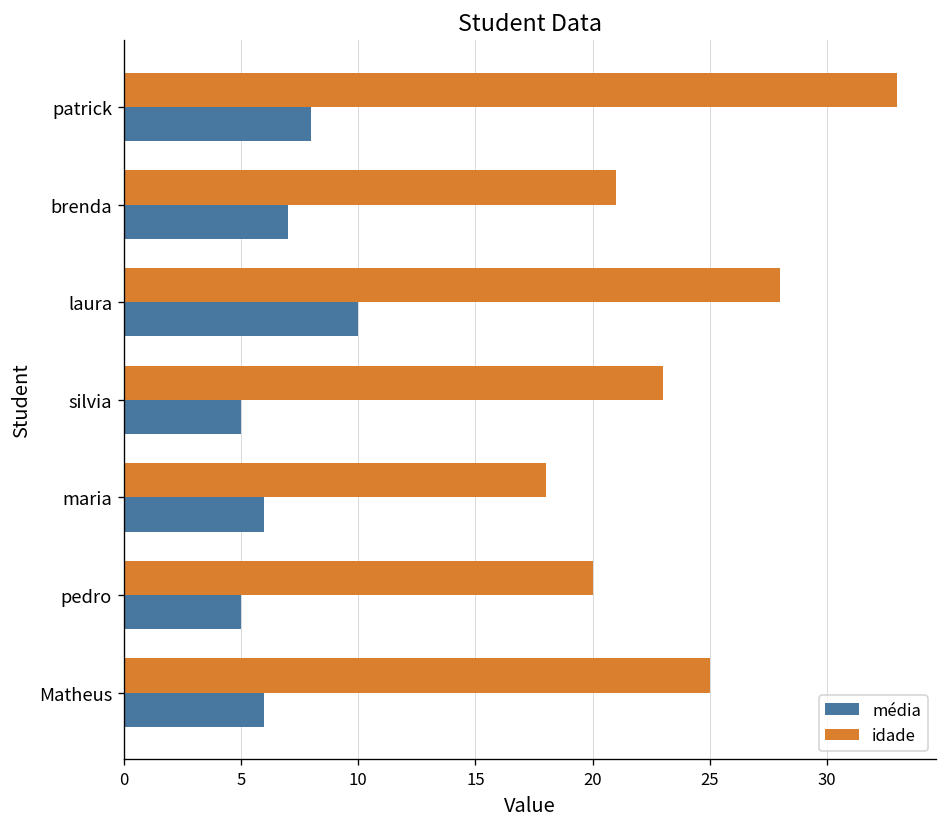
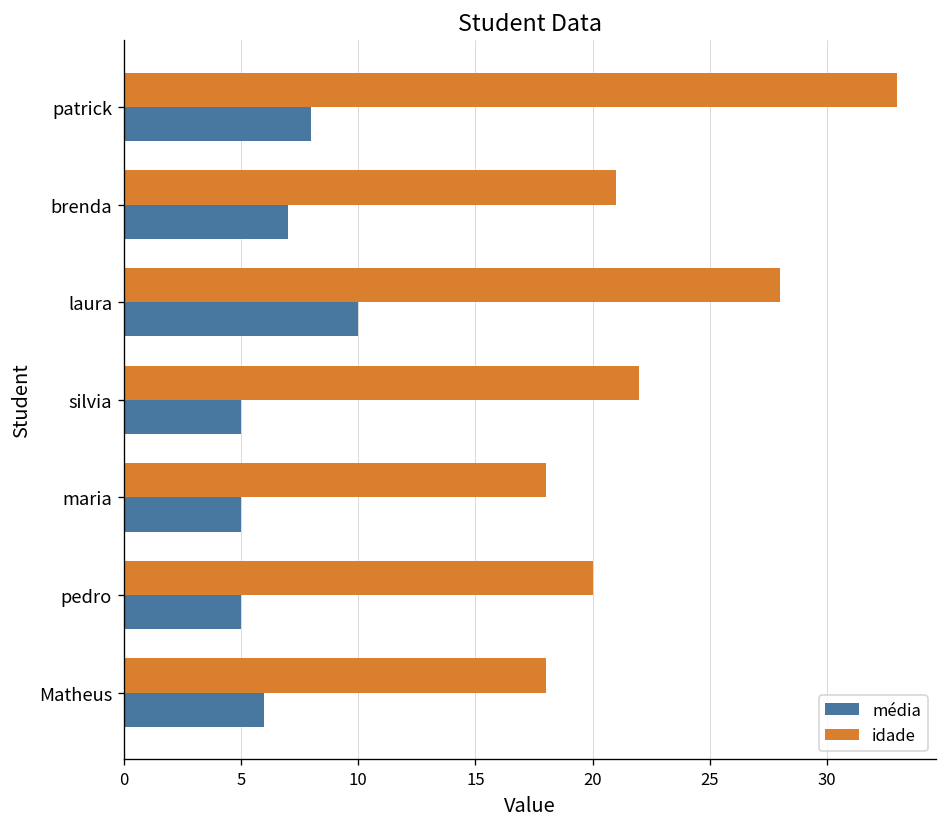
idade, silvia: 23 -> 22
média, maria: 6 -> 5
idade, Matheus: 25 -> 18
